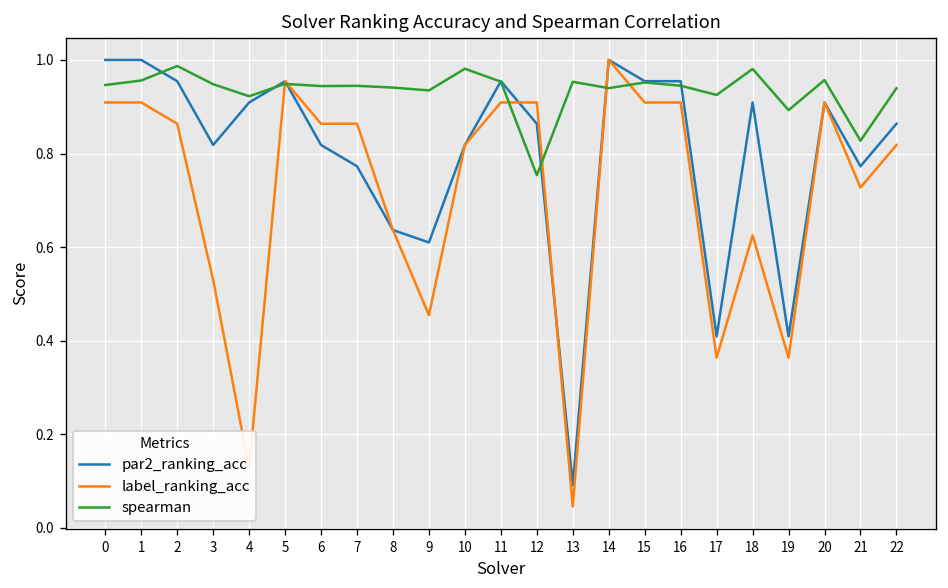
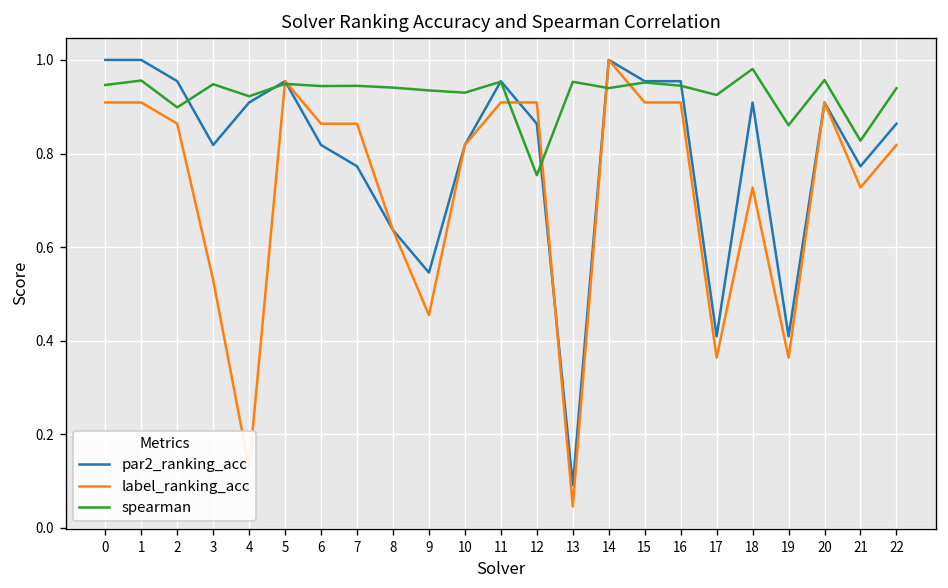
spearman, 2: 0.99 -> 0.90
par2_ranking_acc, 9: 0.61 -> 0.55
spearman, 10: 0.98 -> 0.93
label_ranking_acc, 18: 0.63 -> 0.73
spearman, 19: 0.89 -> 0.86
